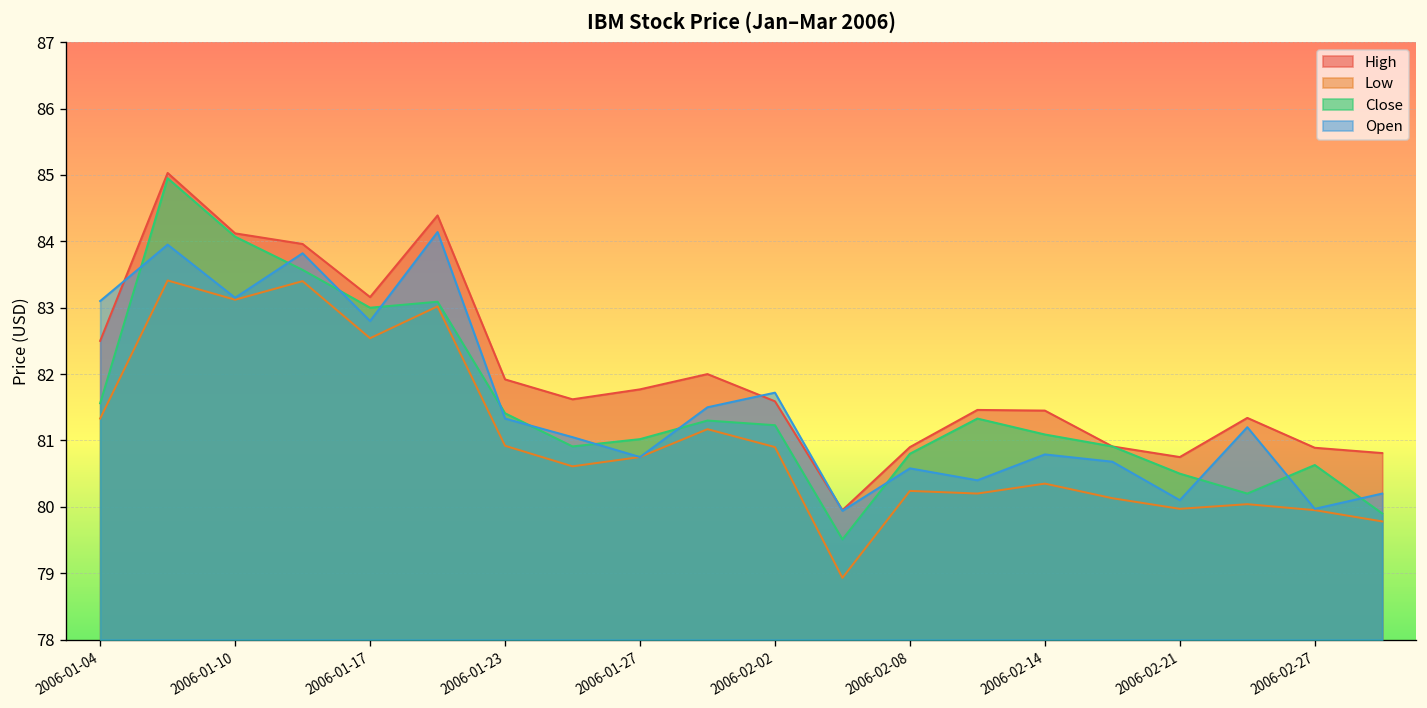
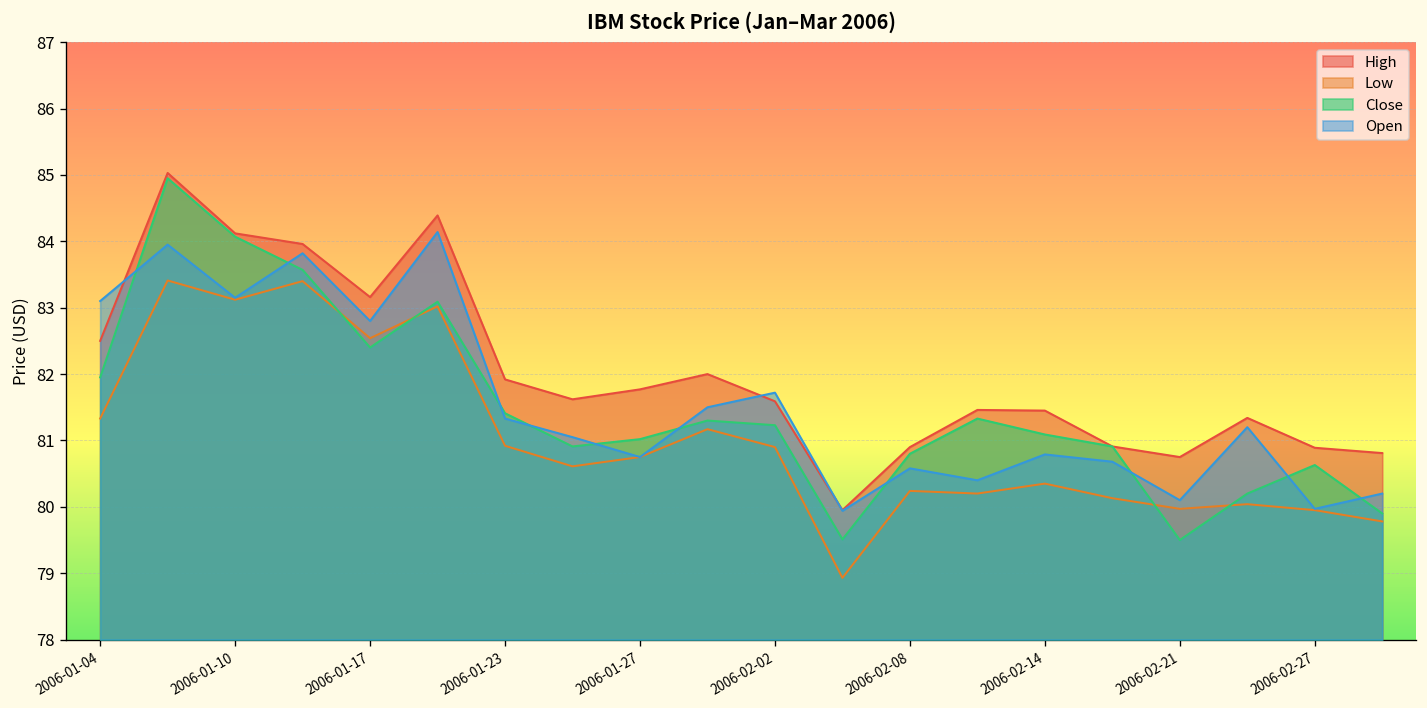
Close, 2006-01-04: 81.6 -> 82.0
Close, 2006-01-17: 83.0 -> 82.4
Close, 2006-02-21: 80.5 -> 79.5
